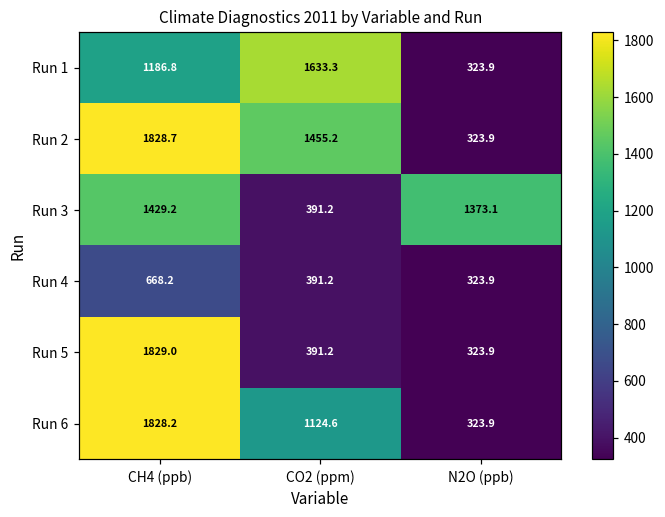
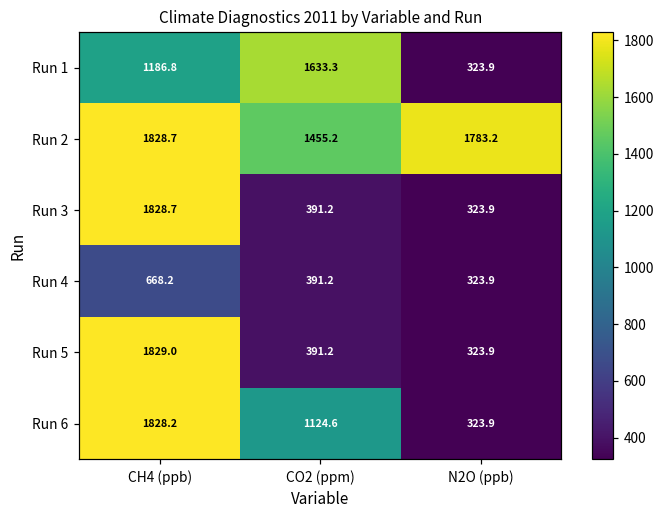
Run 2, N2O (ppb): 323.9 -> 1783.2
Run 3, CH4 (ppb): 1429.2 -> 1828.7
Run 3, N2O (ppb): 1373.1 -> 323.9
